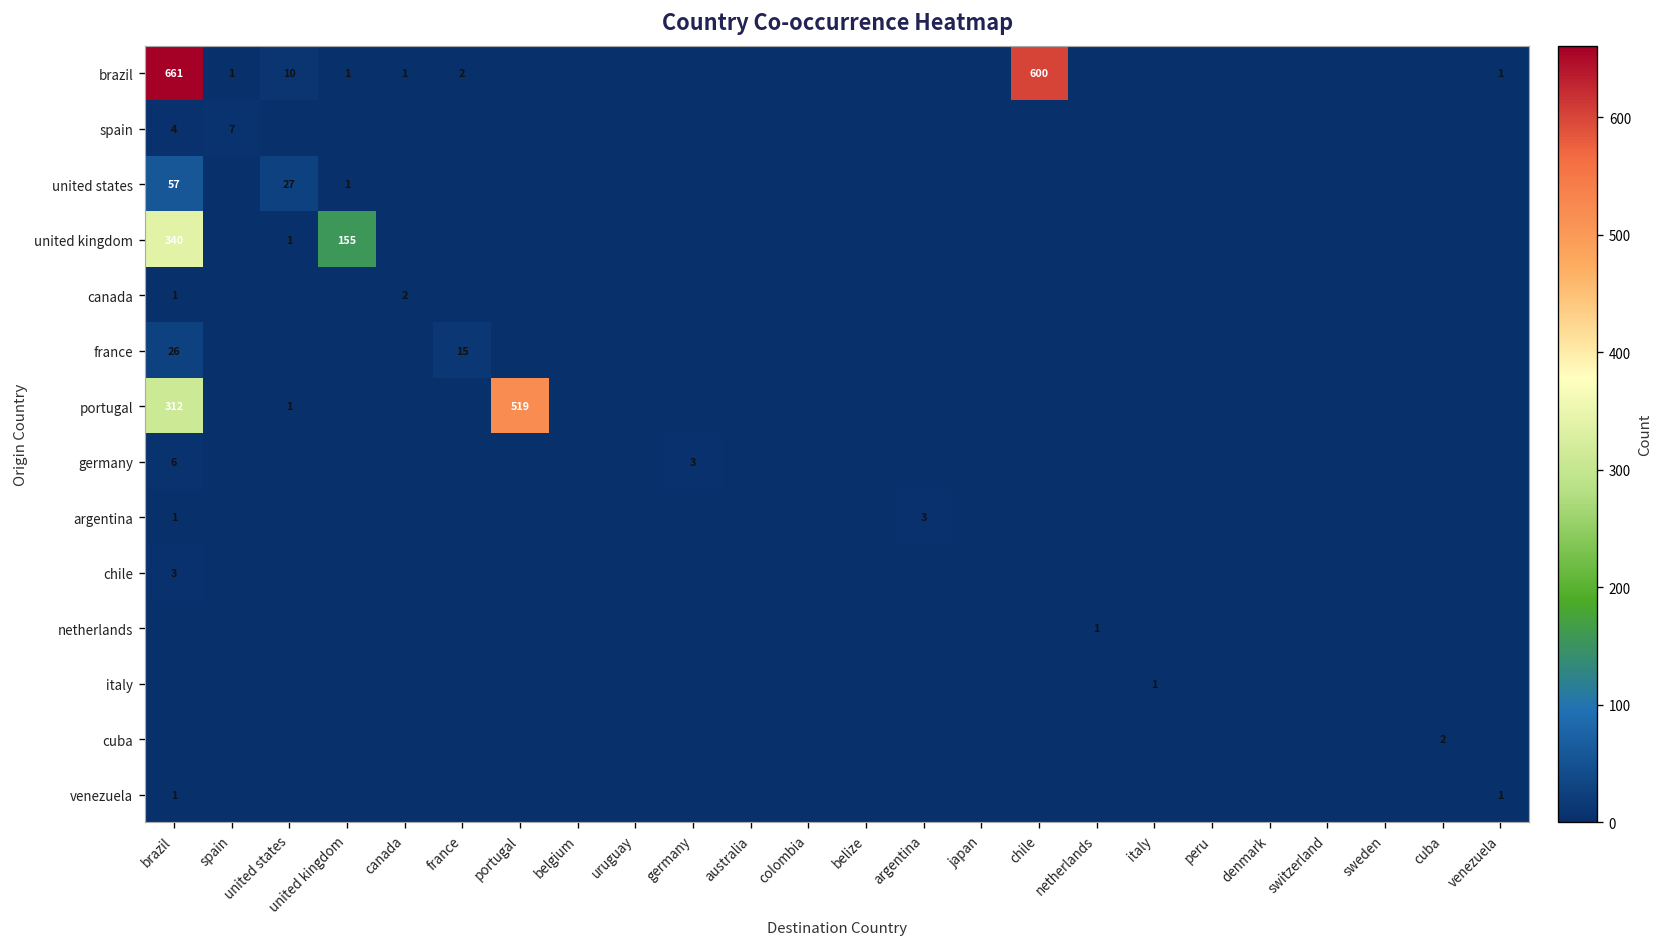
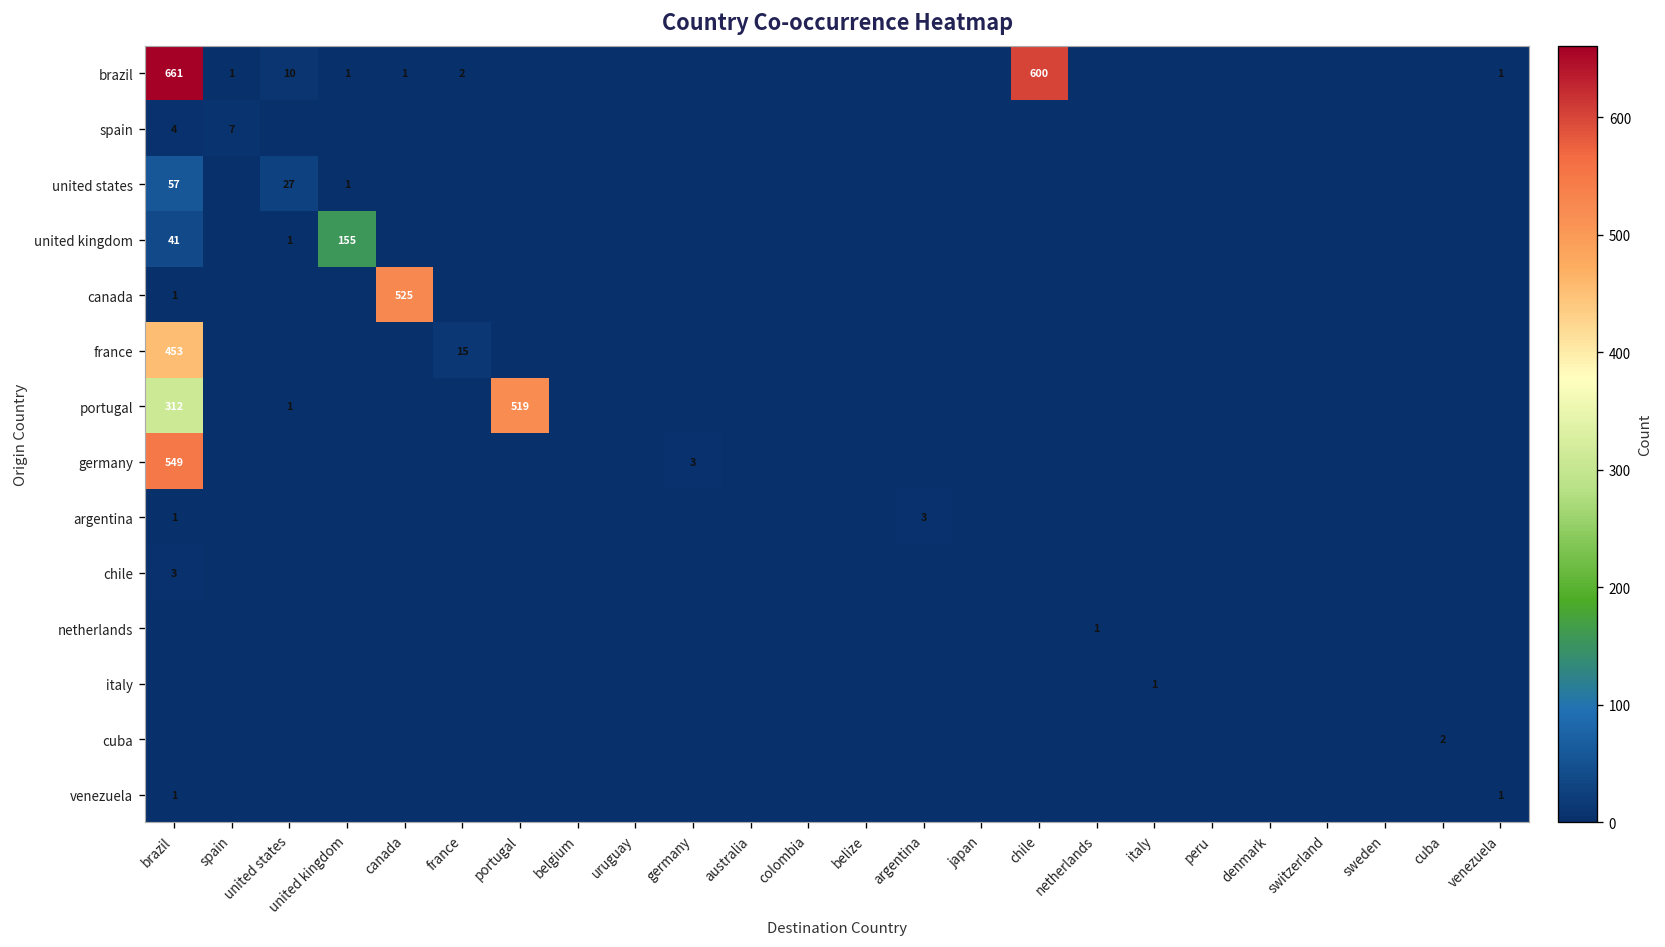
united kingdom, brazil: 340 -> 41
canada, canada: 2 -> 525
france, brazil: 26 -> 453
germany, brazil: 6 -> 549
